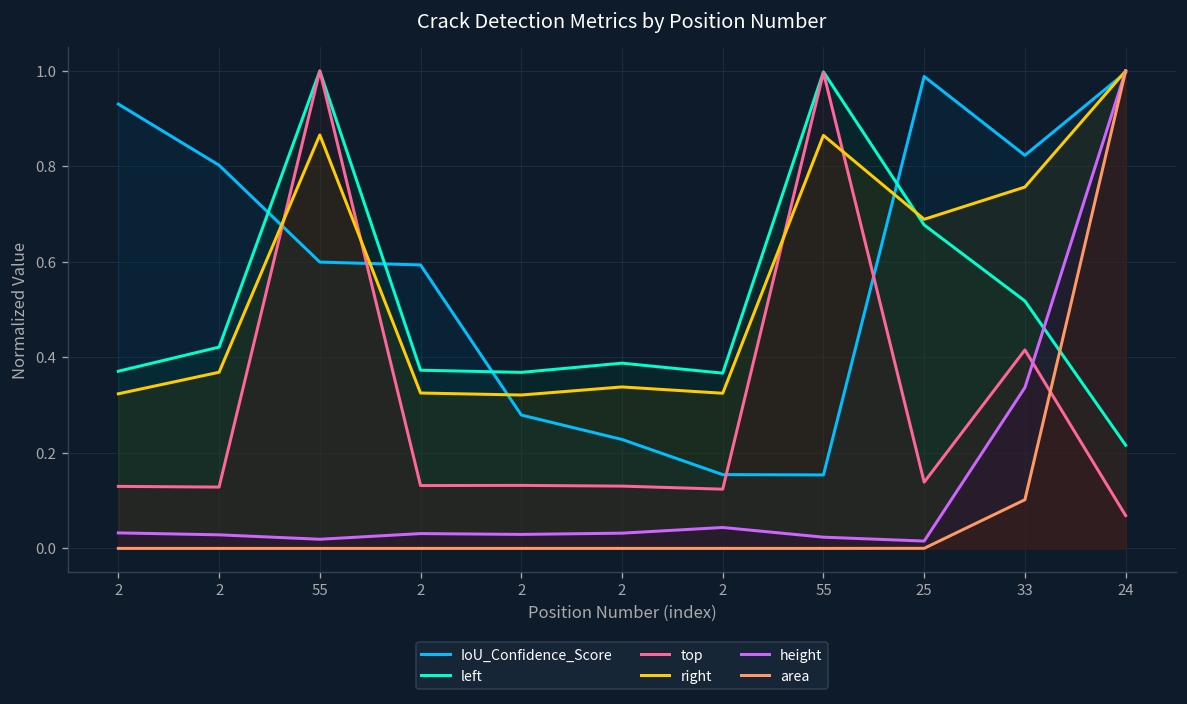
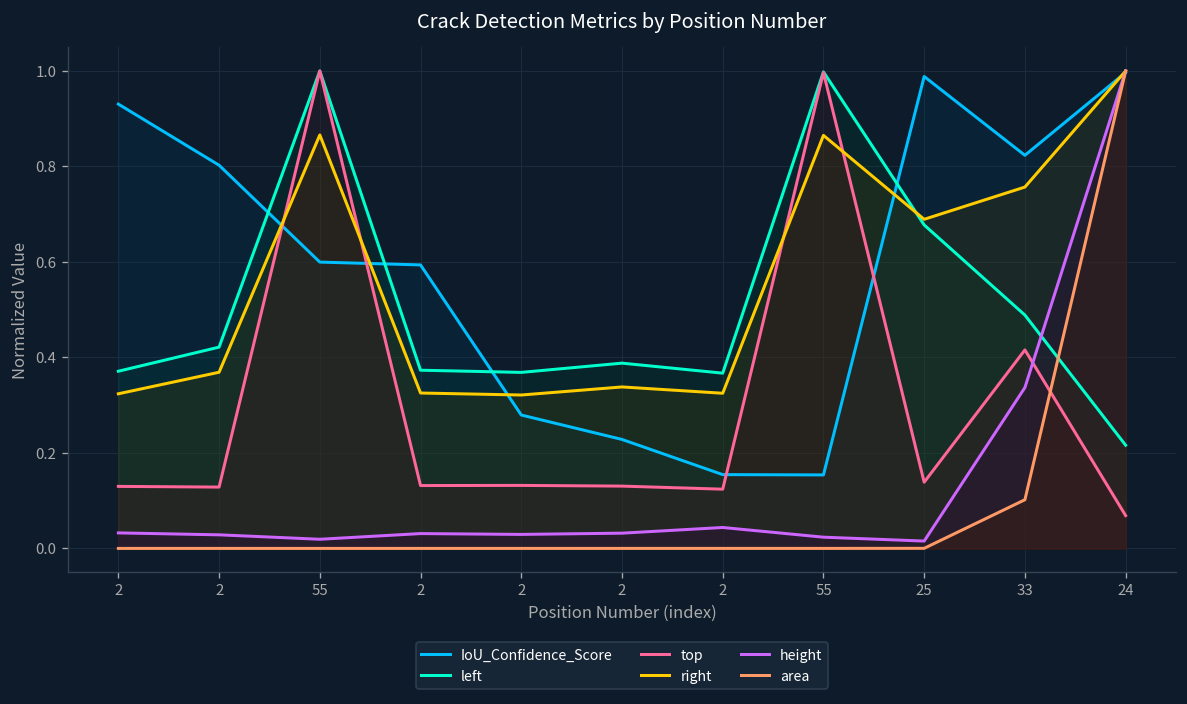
left, 33: 0.52 -> 0.49
